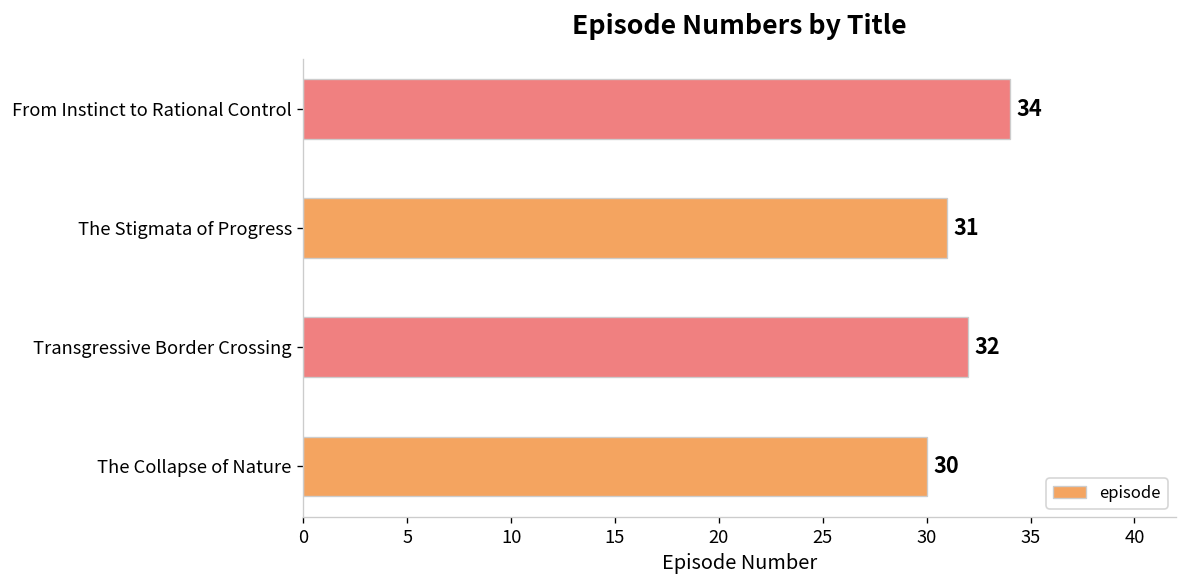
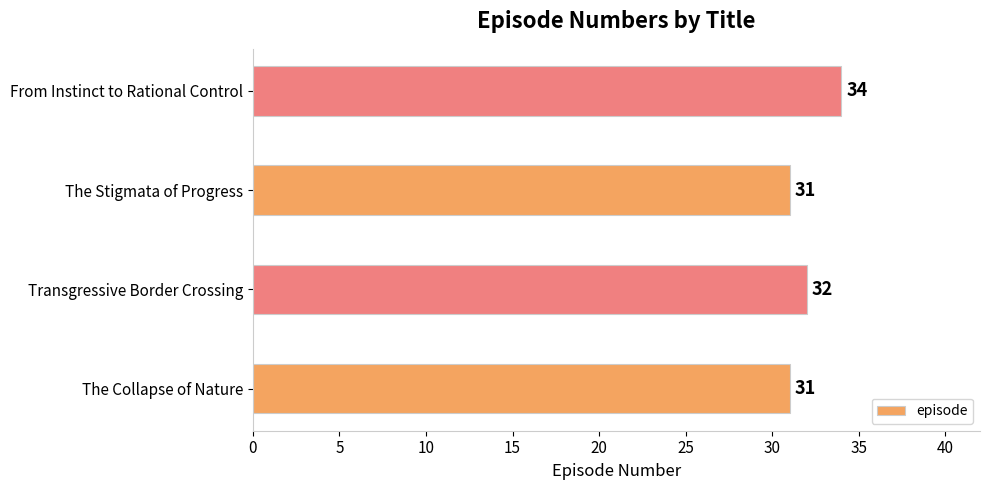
The Collapse of Nature: 30 -> 31
